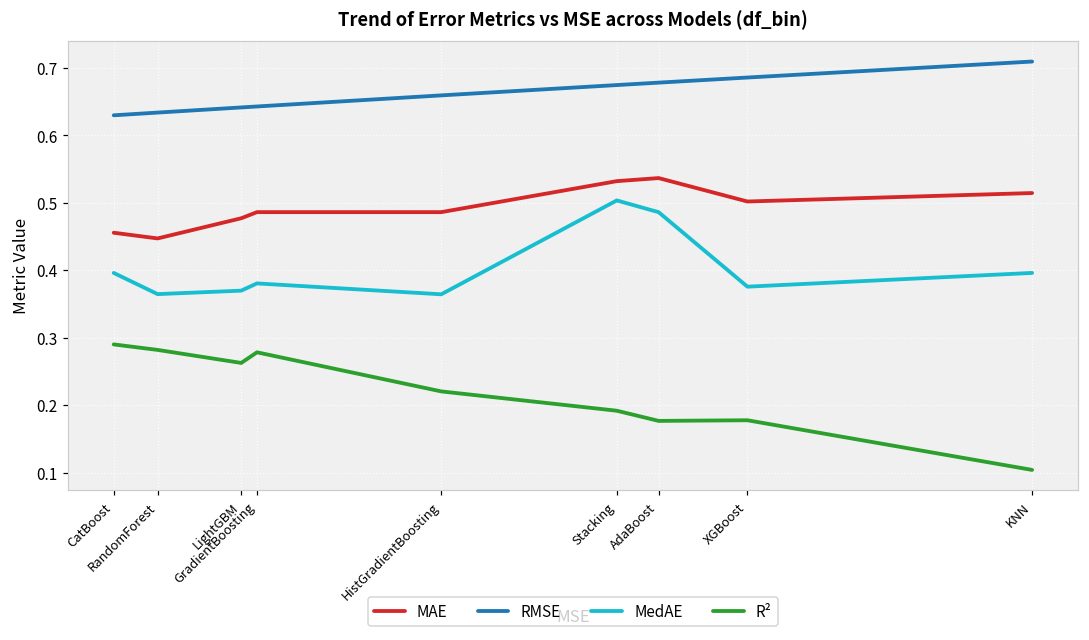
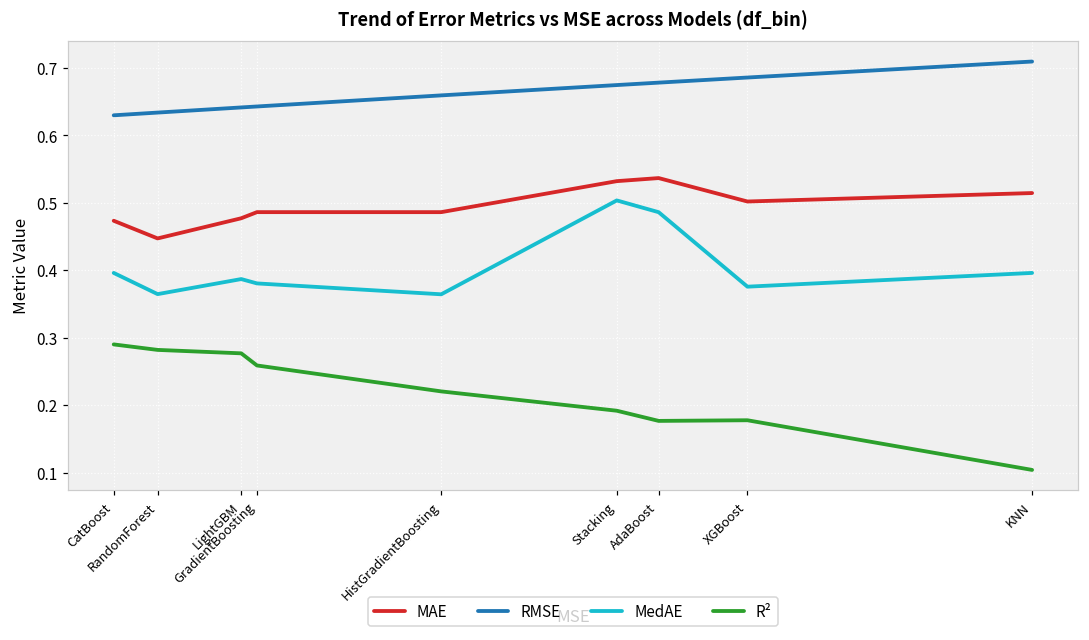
MAE, CatBoost: 0.46 -> 0.47
MedAE, LightGBM: 0.37 -> 0.39
R², LightGBM: 0.26 -> 0.28
R², GradientBoosting: 0.28 -> 0.26
